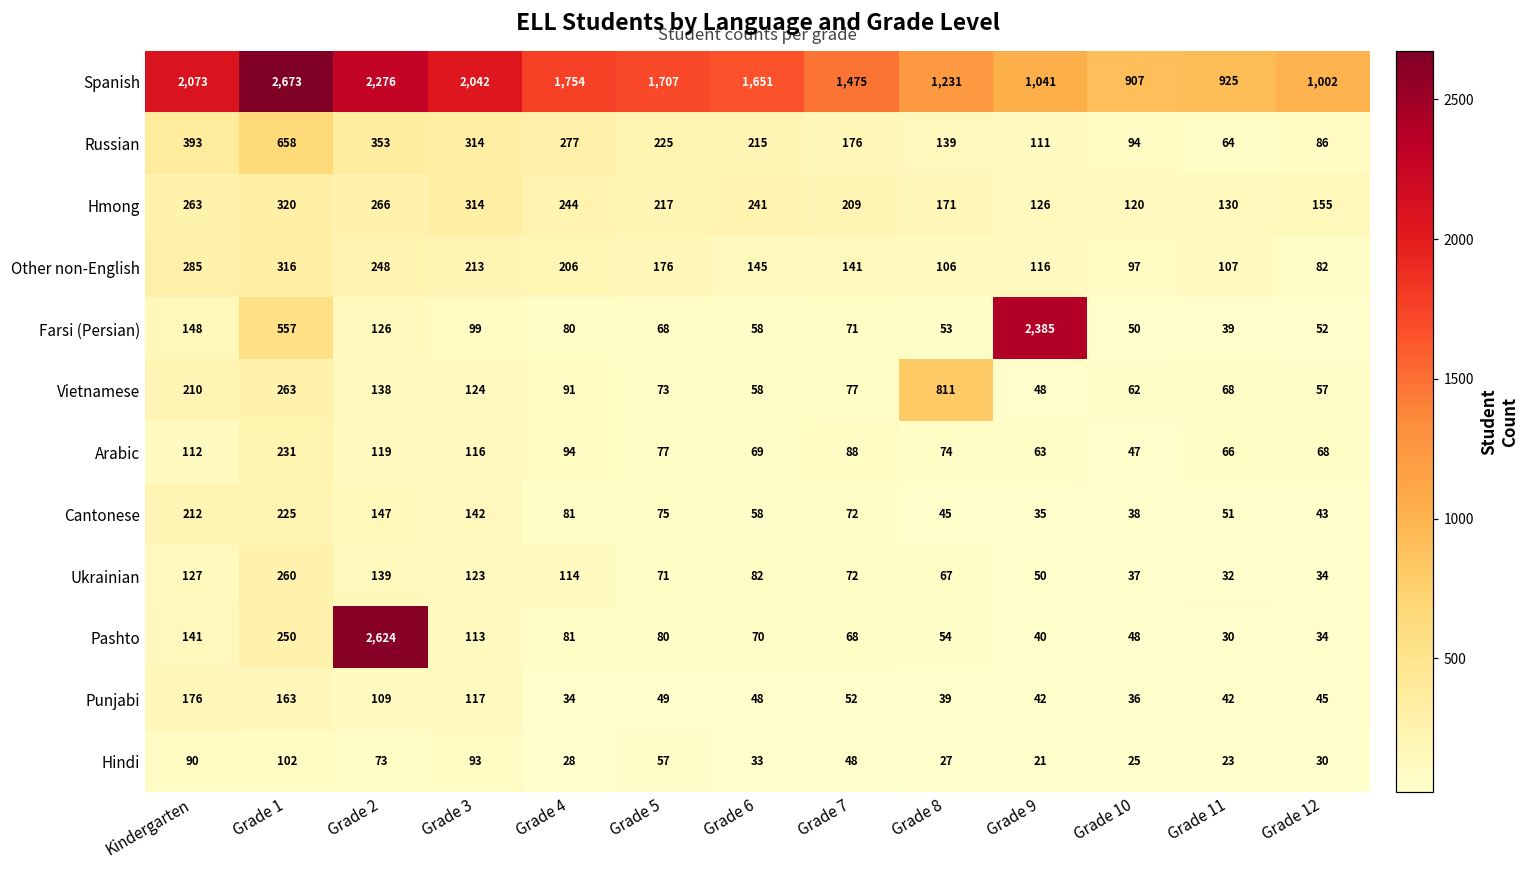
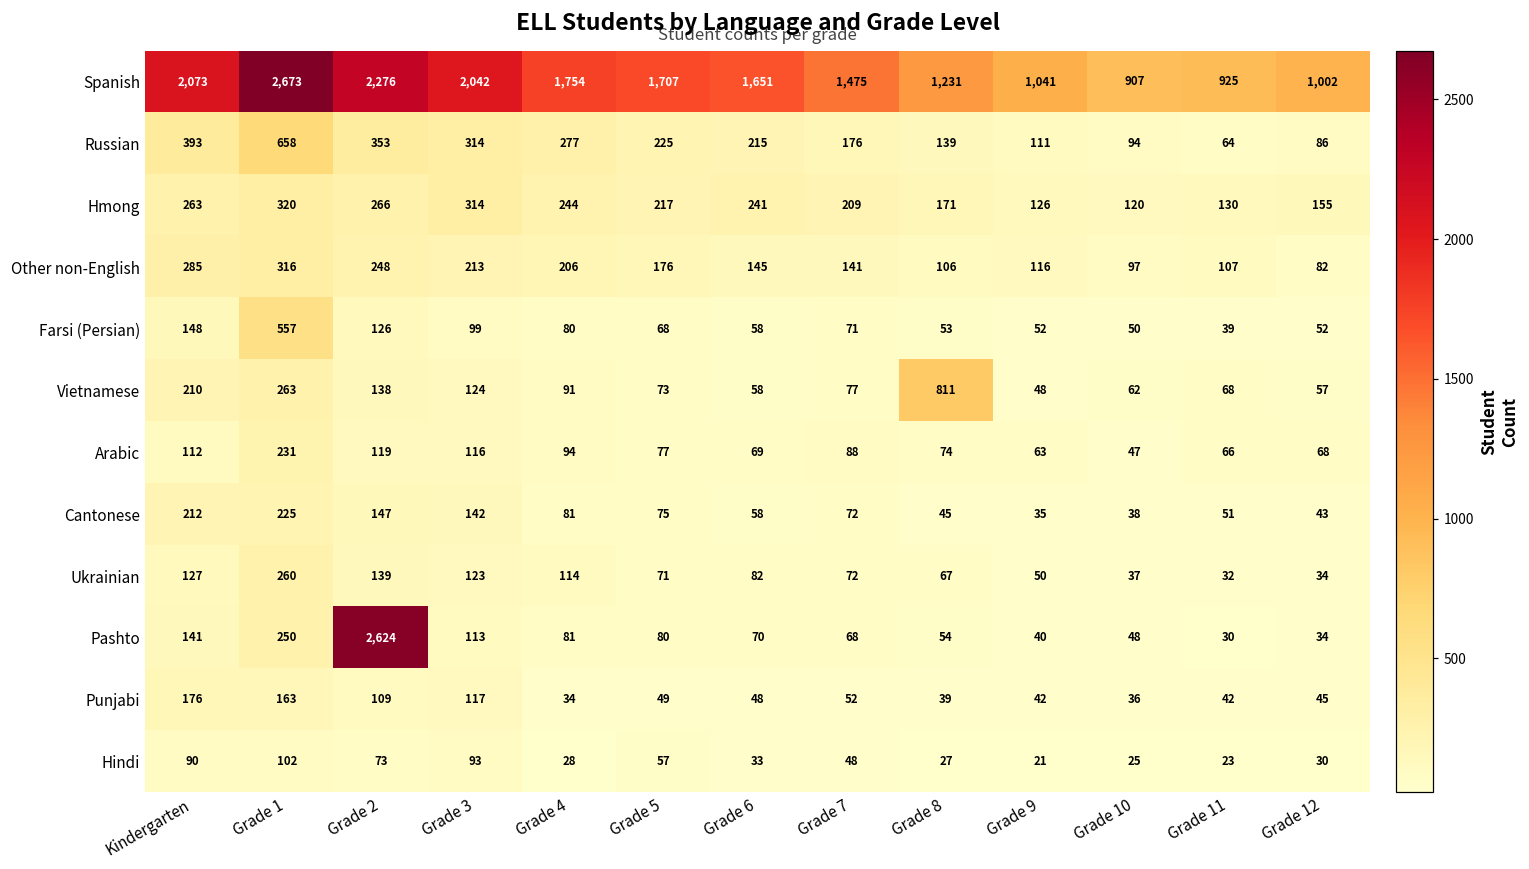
Farsi (Persian), Grade 9: 2,385 -> 52
